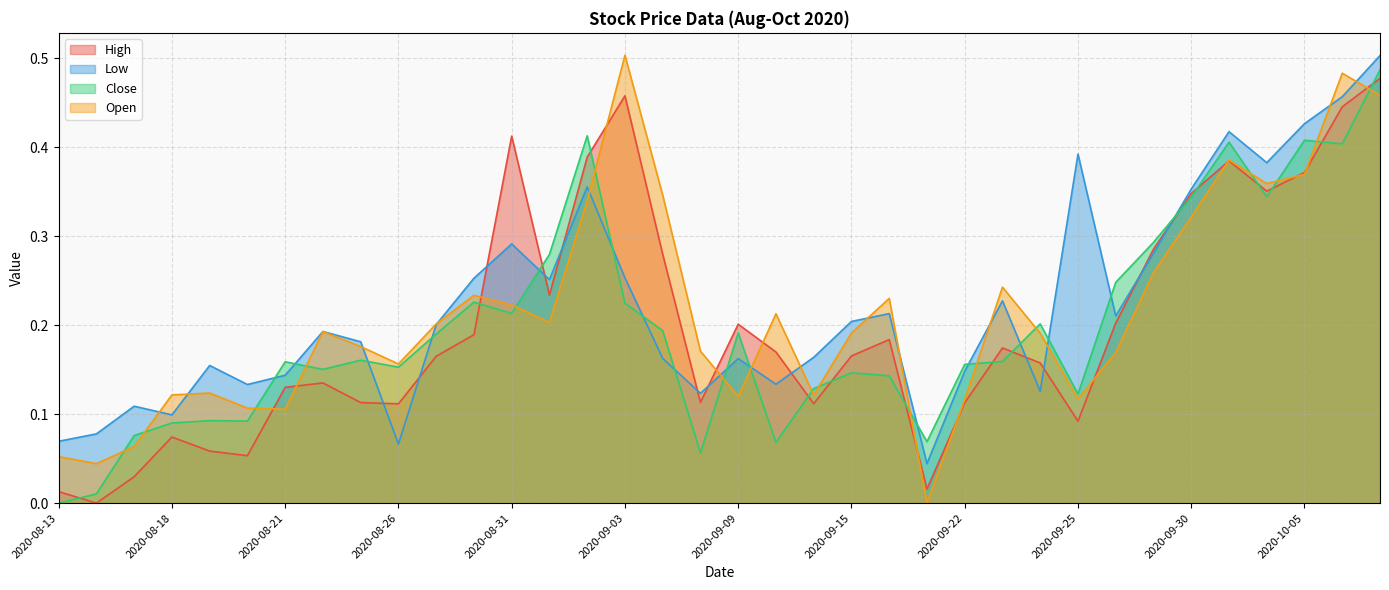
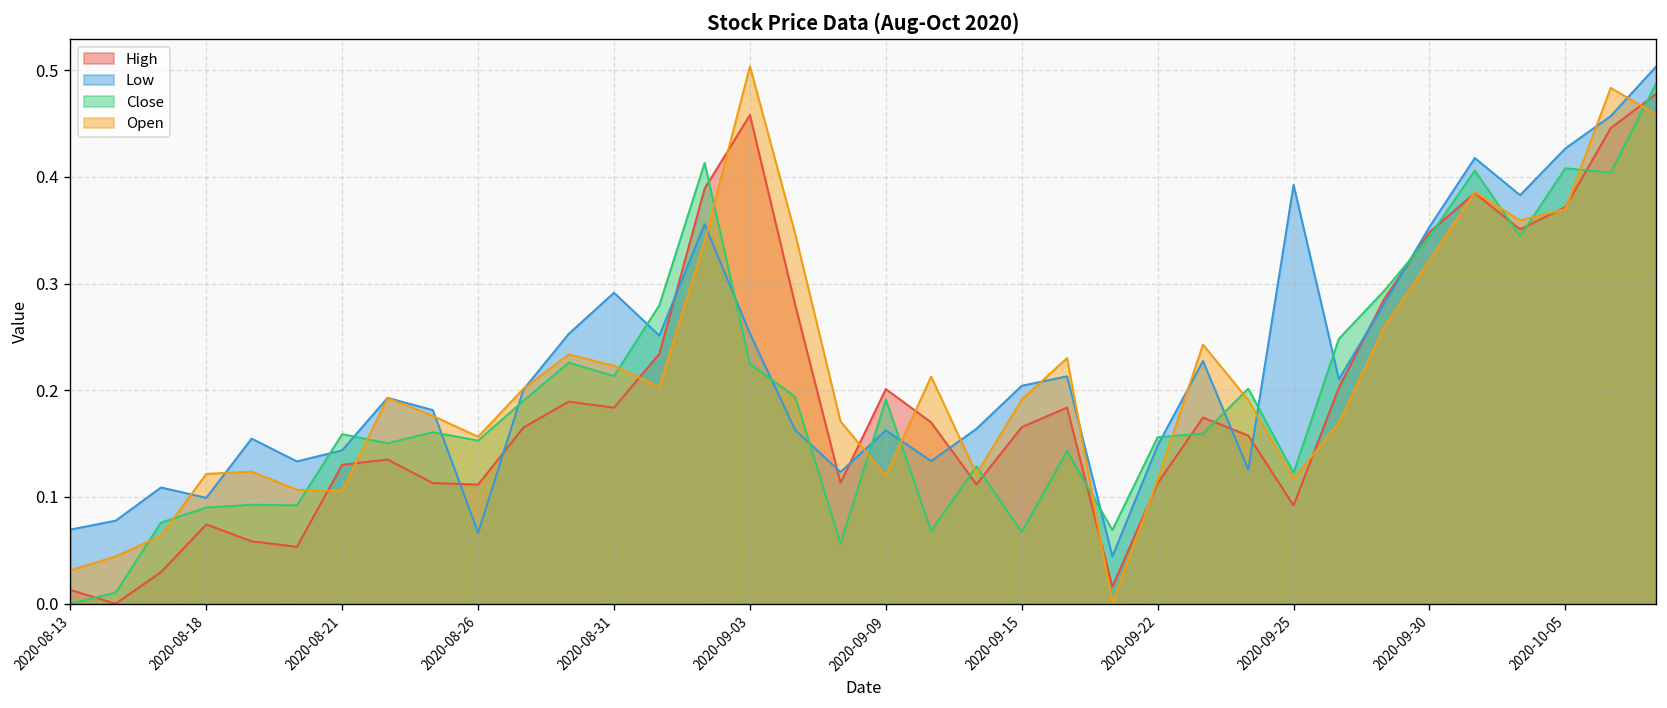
Open, 2020-08-13: 0.05 -> 0.03
High, 2020-08-31: 0.41 -> 0.18
Close, 2020-09-15: 0.15 -> 0.07
